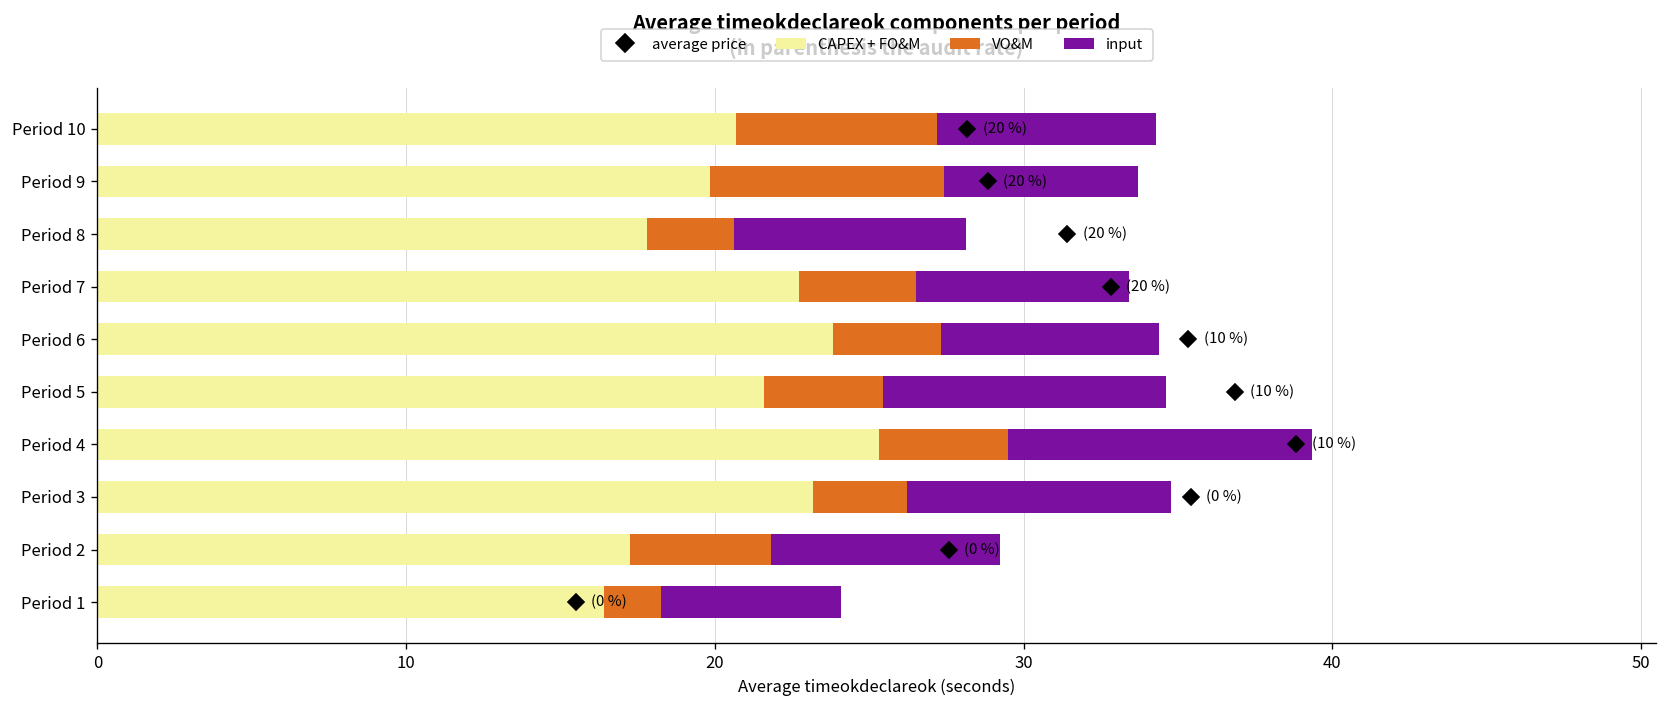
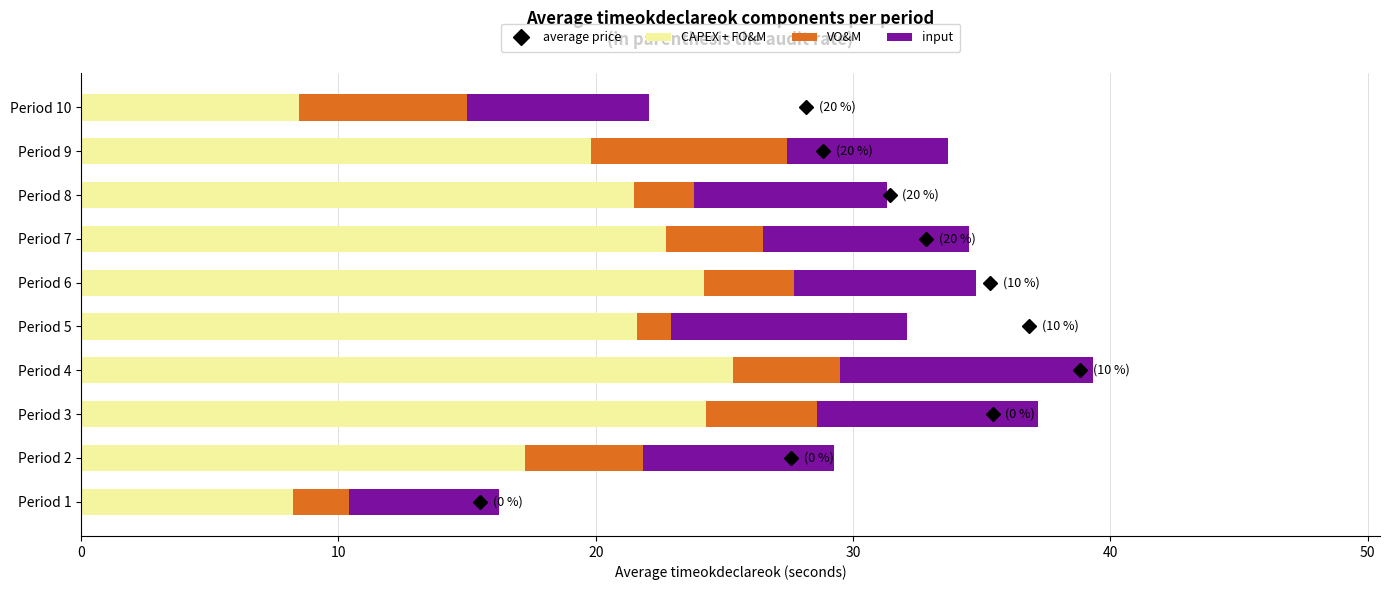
CAPEX + FO&M, Period 10: 20.7 -> 8.5
CAPEX + FO&M, Period 8: 17.8 -> 21.5
VO&M, Period 8: 2.8 -> 2.3
input, Period 7: 6.9 -> 8.0
CAPEX + FO&M, Period 6: 23.8 -> 24.2
VO&M, Period 5: 3.8 -> 1.3
CAPEX + FO&M, Period 3: 23.2 -> 24.3
VO&M, Period 3: 3.0 -> 4.3
CAPEX + FO&M, Period 1: 16.4 -> 8.3
VO&M, Period 1: 1.8 -> 2.2
